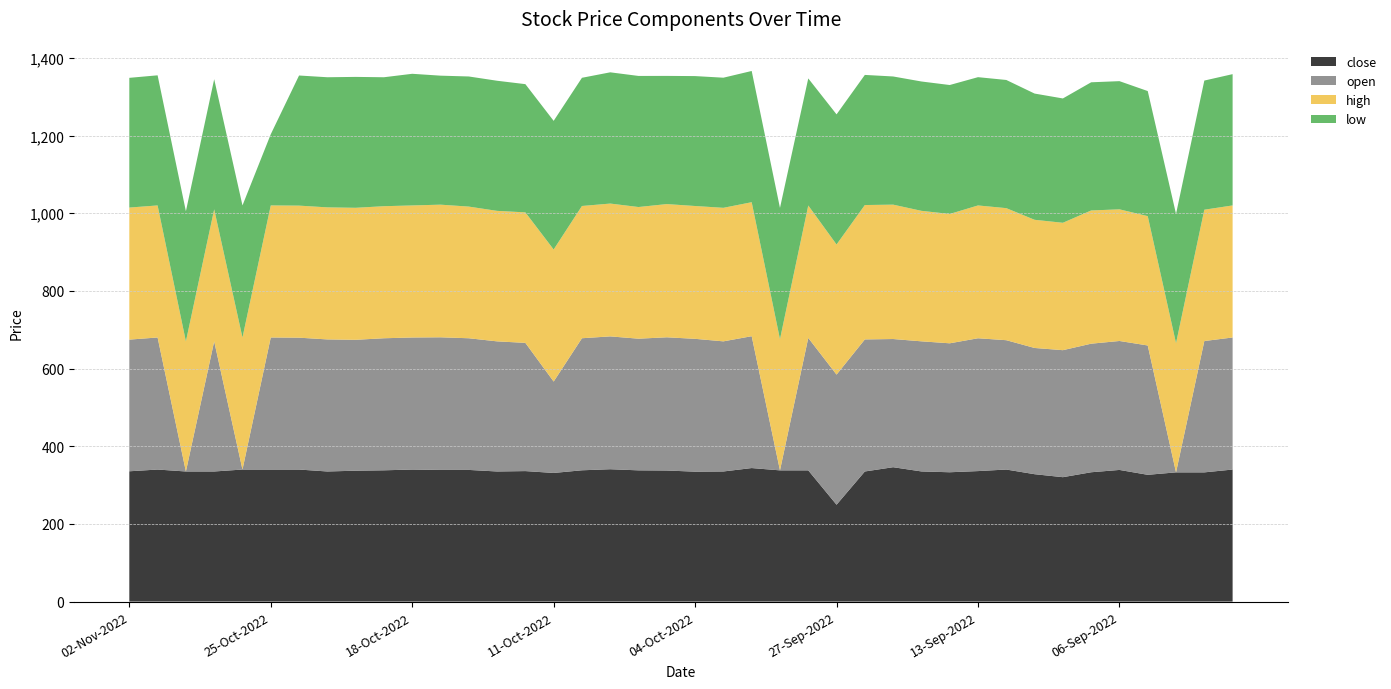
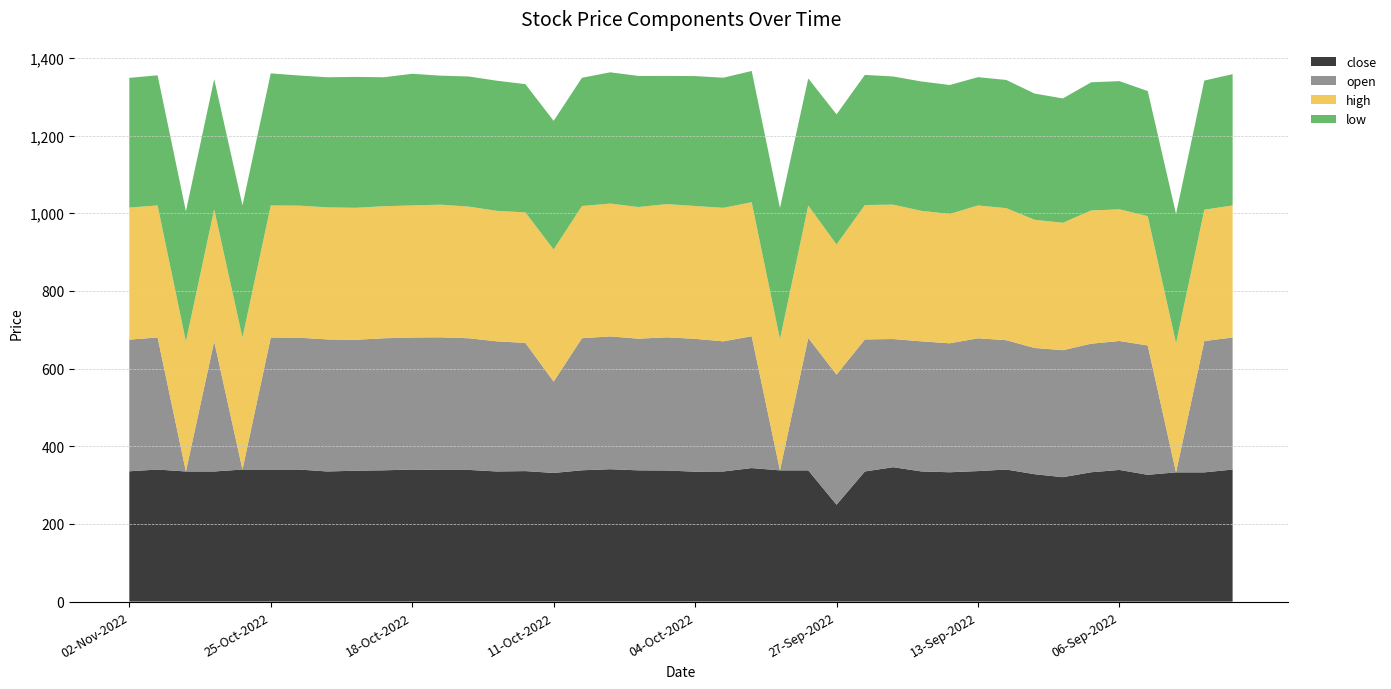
low, 25-Oct-2022: 180 -> 340
